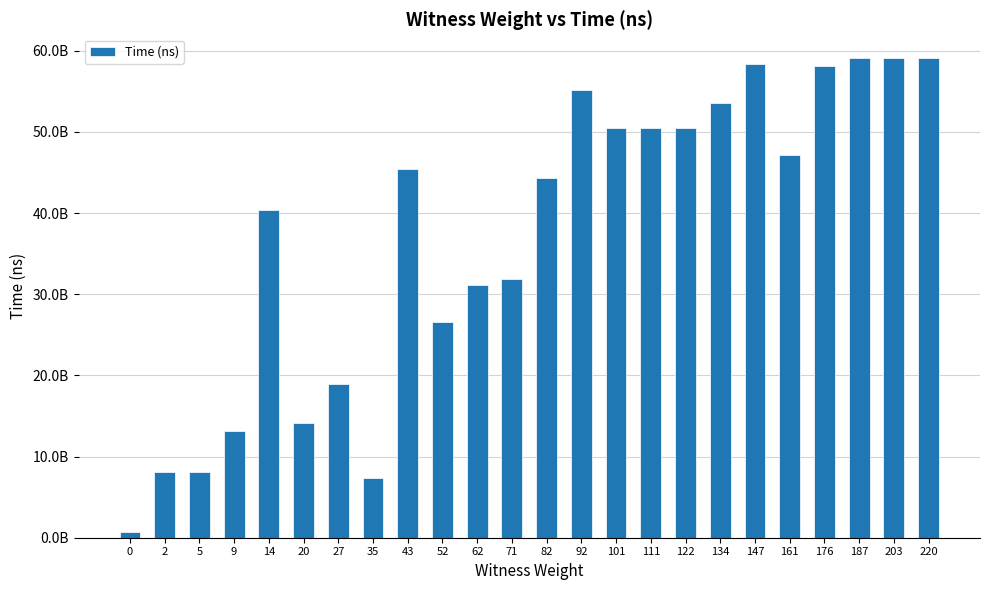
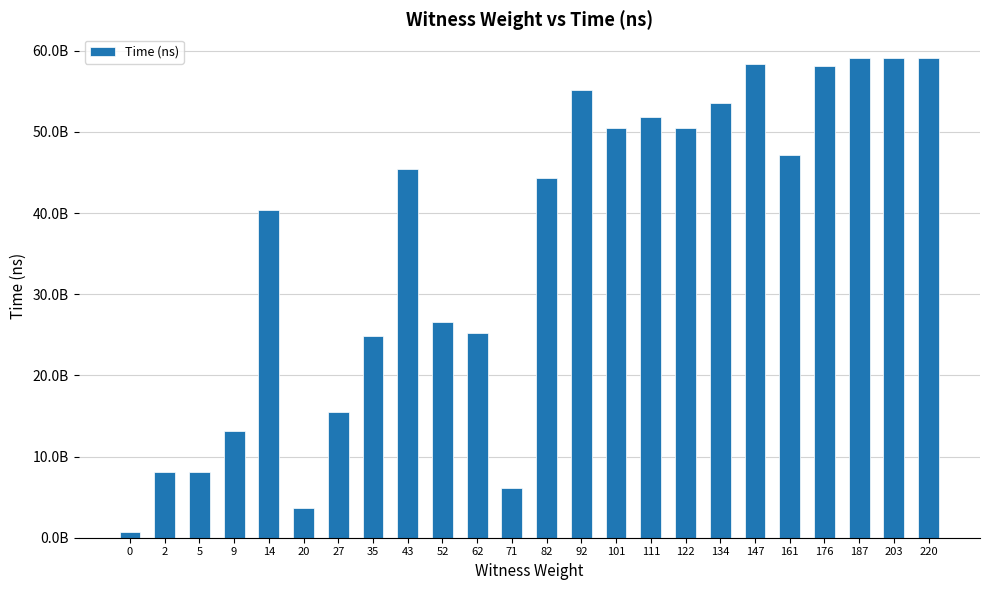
20: 14000000000 -> 4000000000
27: 19000000000 -> 16000000000
35: 7000000000 -> 25000000000
62: 31000000000 -> 25000000000
71: 32000000000 -> 6000000000
111: 50000000000 -> 52000000000
